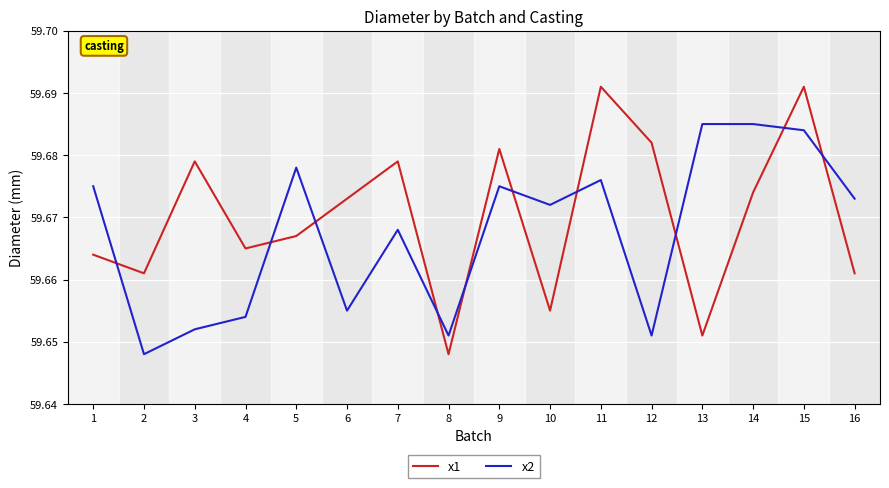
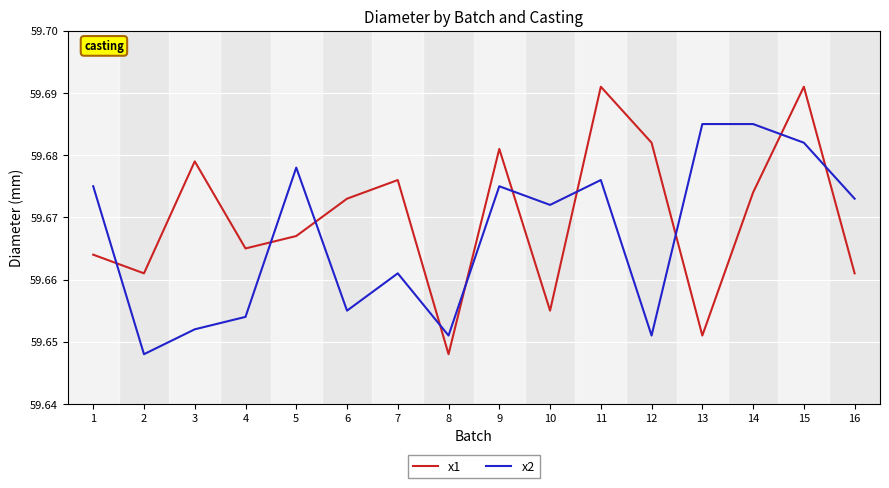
x1, 7: 59.679 -> 59.676
x2, 7: 59.668 -> 59.661
x2, 15: 59.684 -> 59.682
